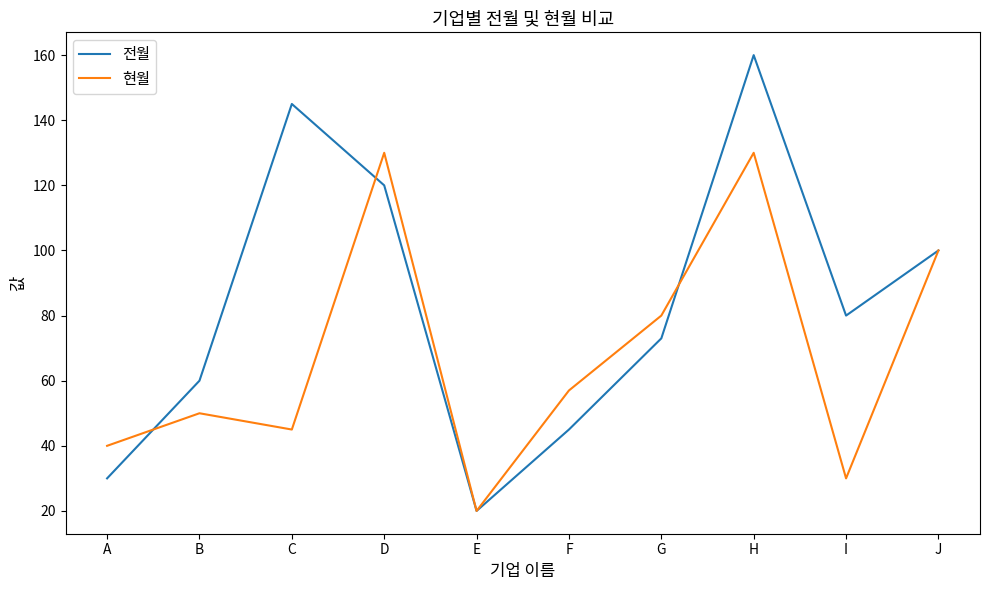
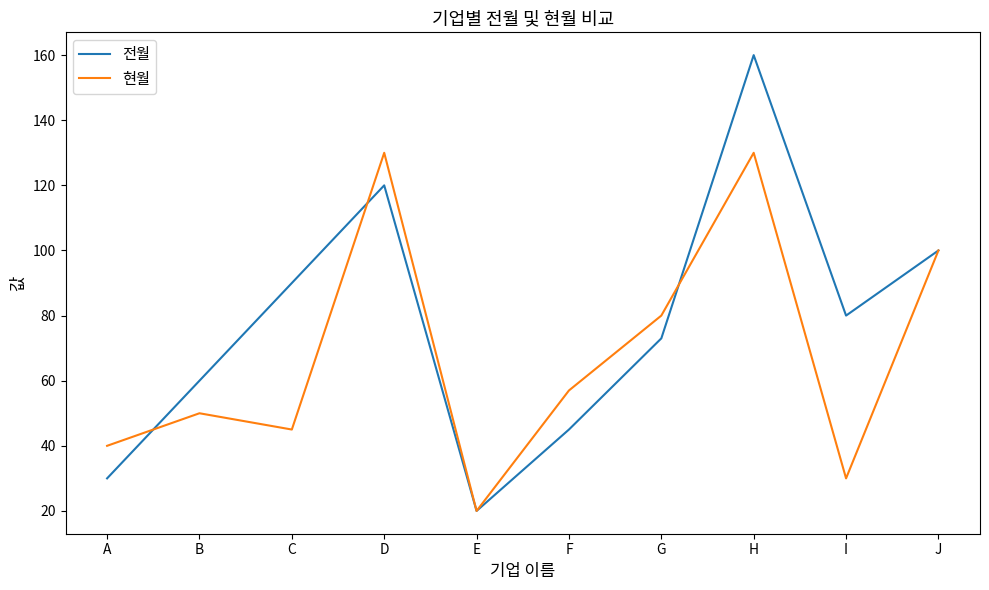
전월, C: 145 -> 90
